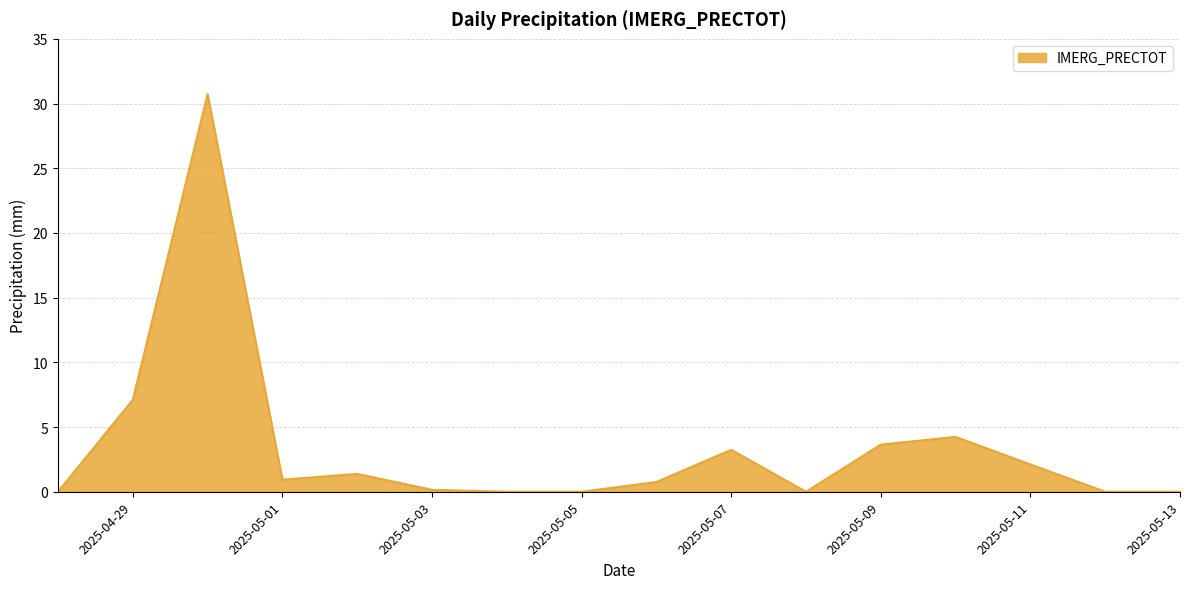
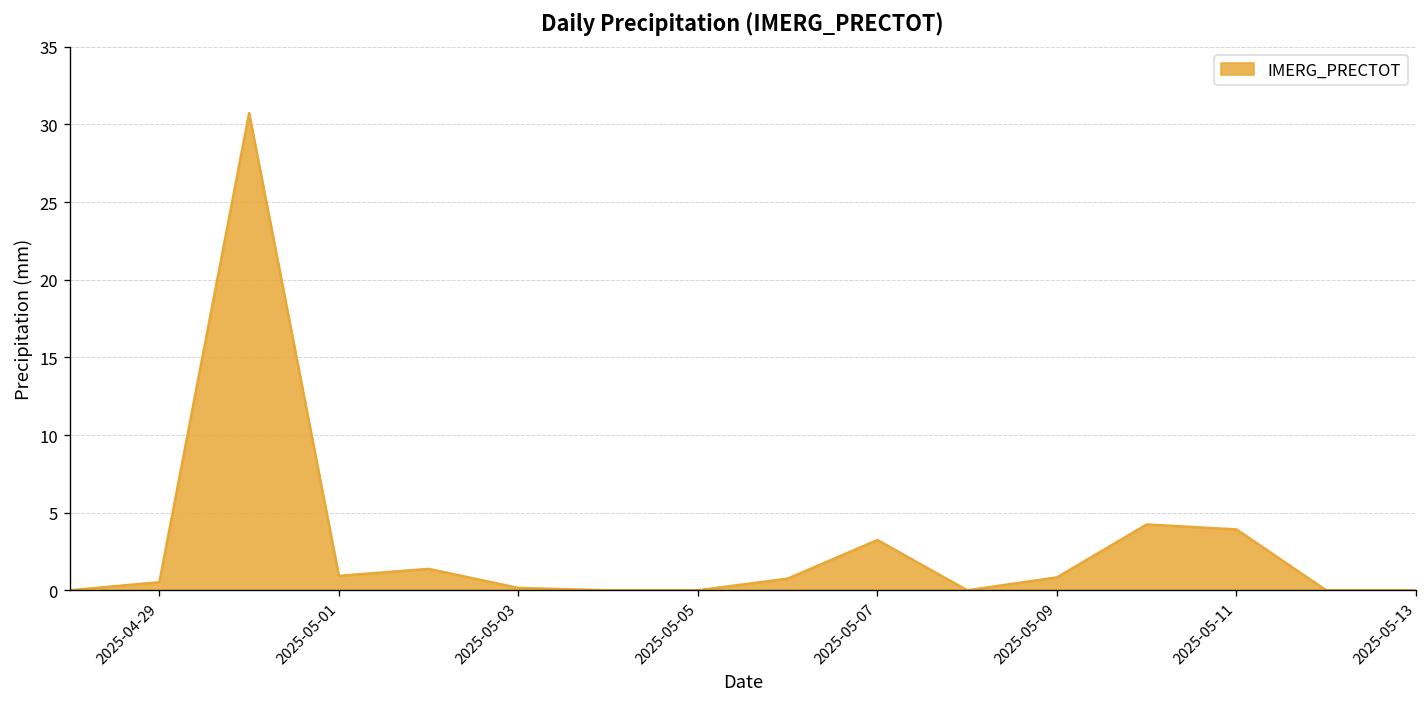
2025-04-29: 7.1 -> 0.5
2025-05-09: 3.6 -> 0.8
2025-05-11: 2.1 -> 3.9
